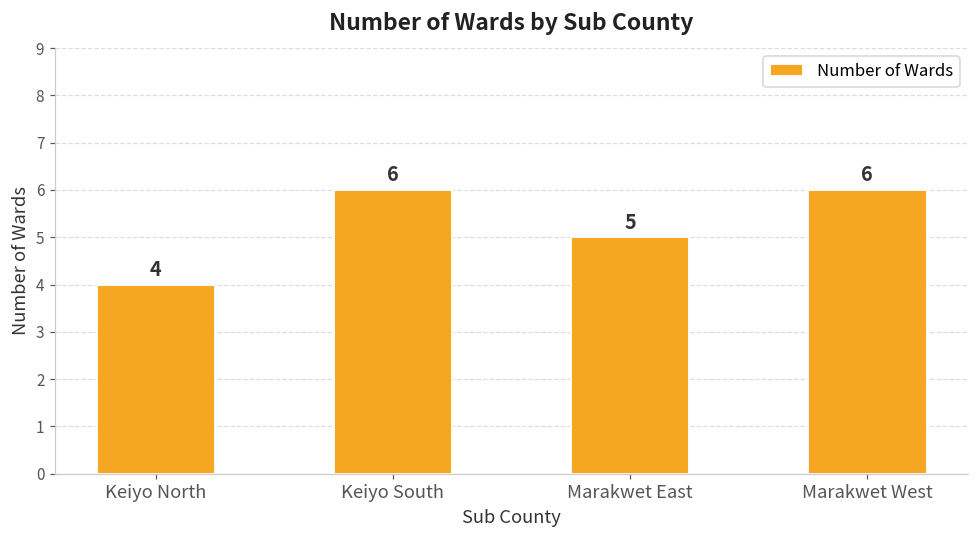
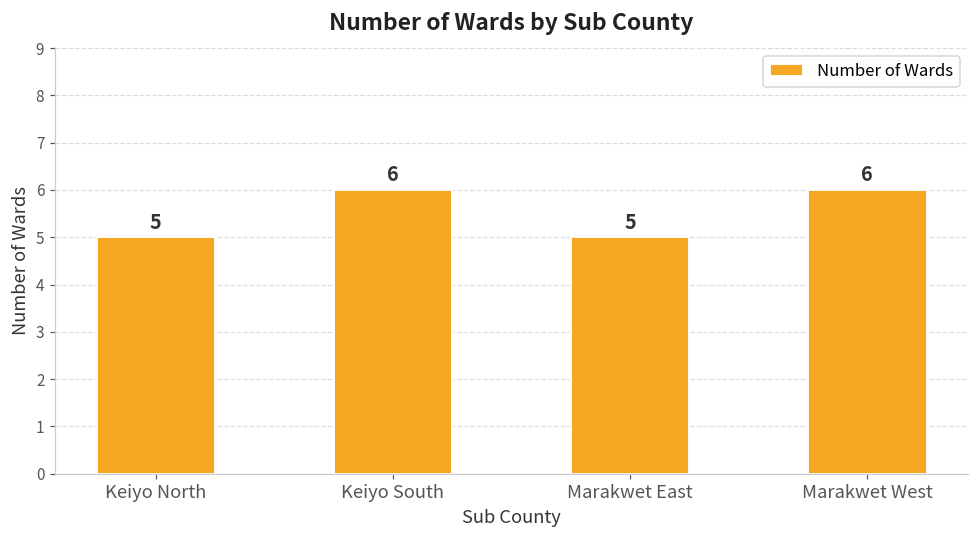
Keiyo North: 4 -> 5
